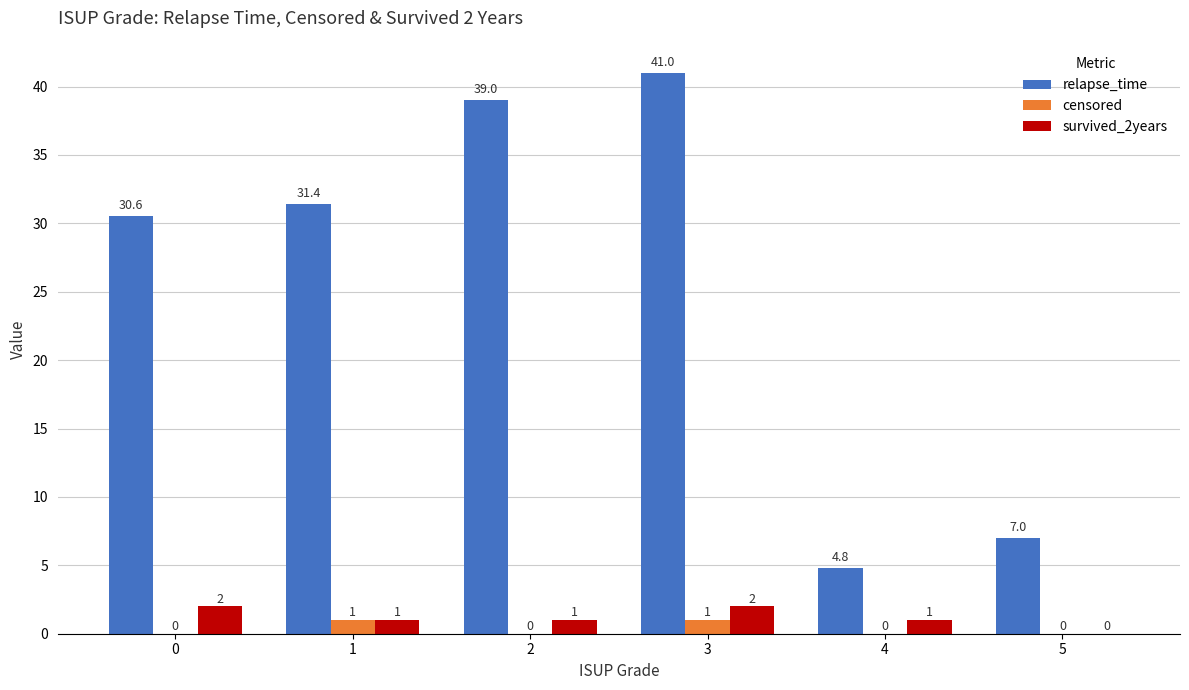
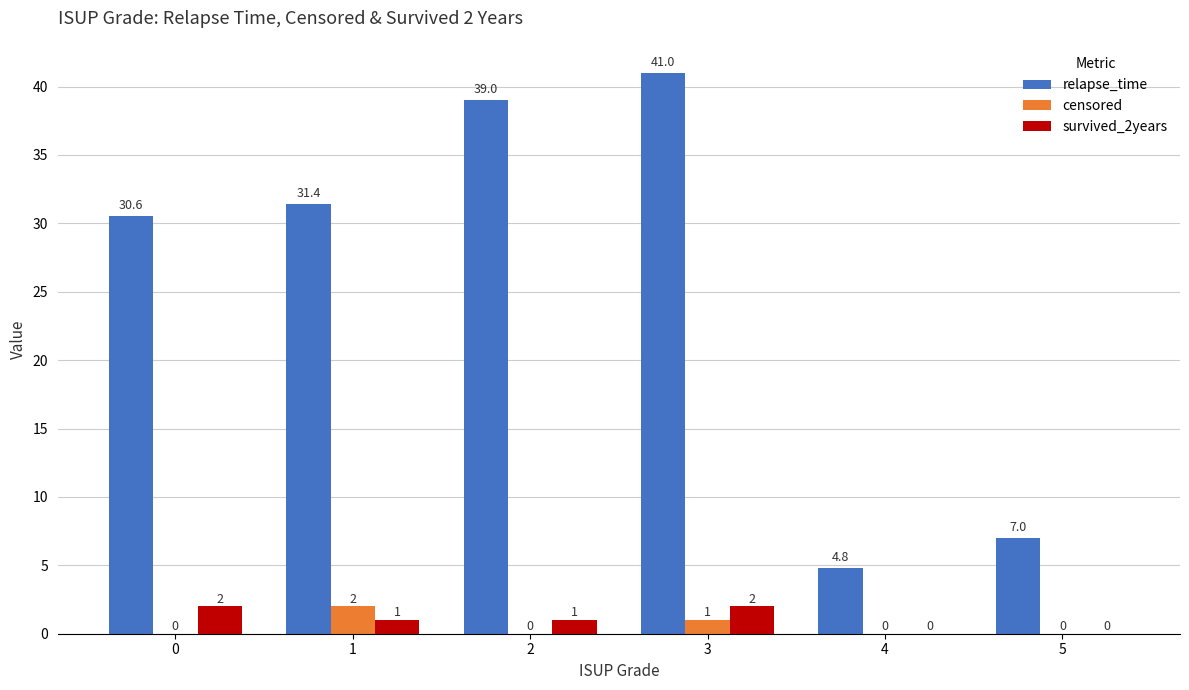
censored, 1: 1 -> 2
survived_2years, 4: 1 -> 0
